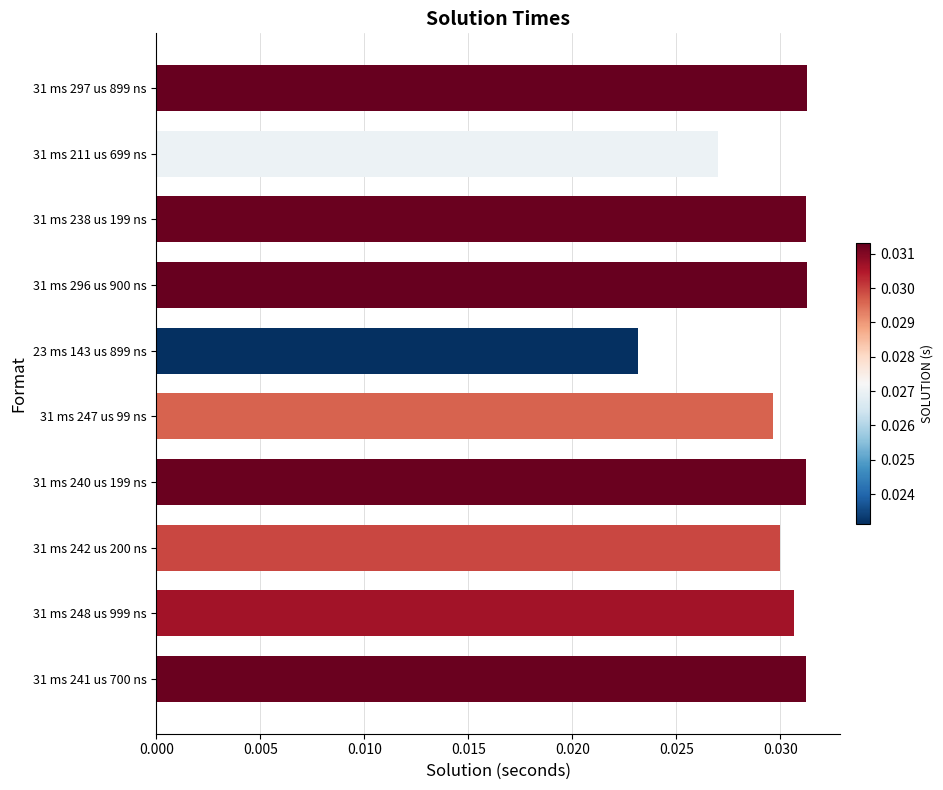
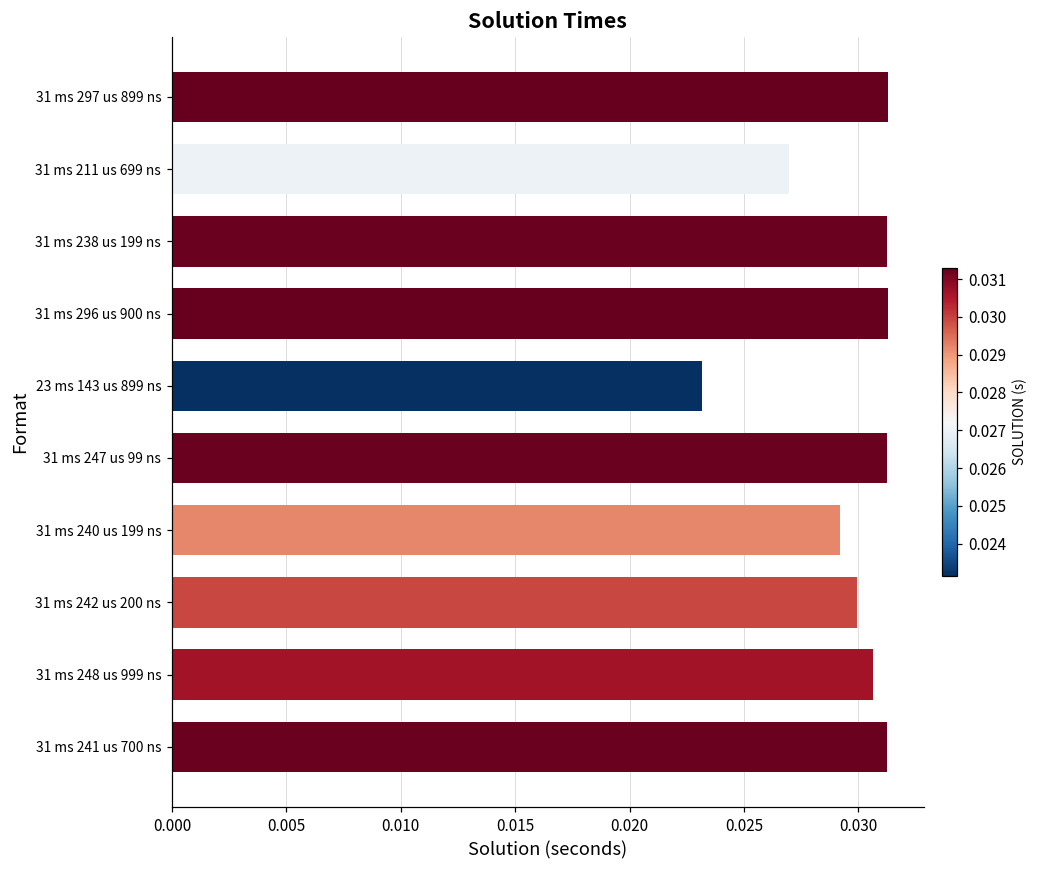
31 ms 247 us 99 ns: 0.0296 -> 0.0312
31 ms 240 us 199 ns: 0.0312 -> 0.0292
